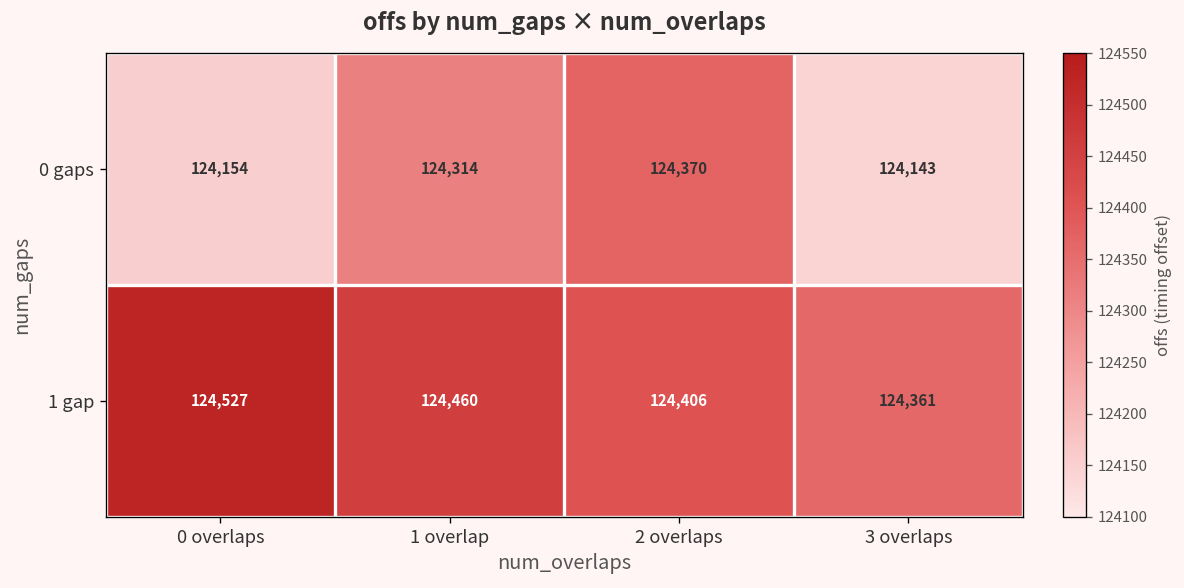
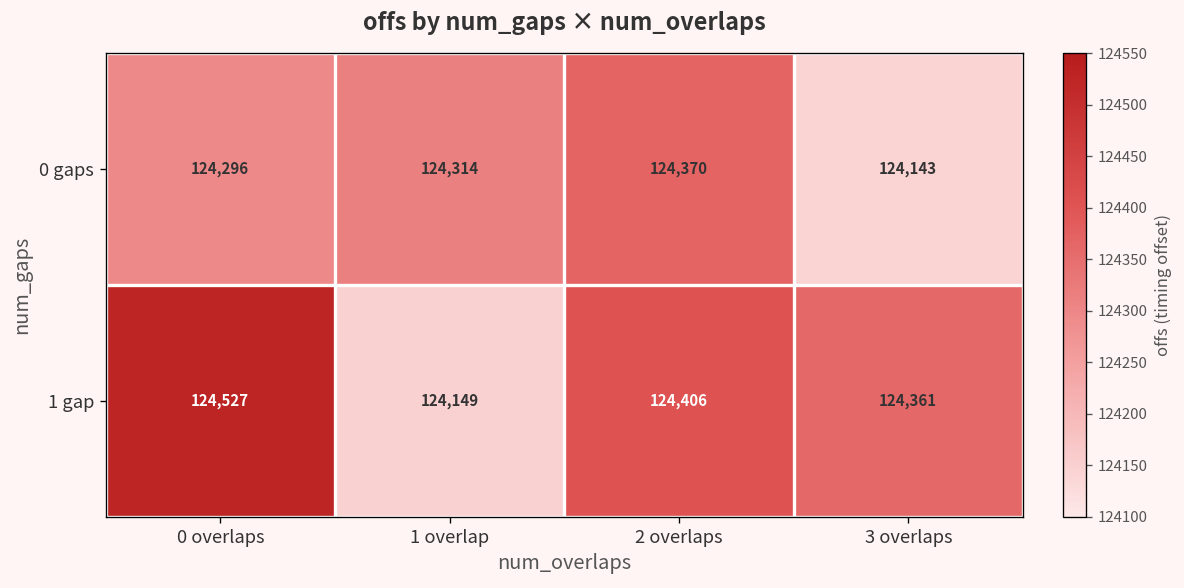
0 gaps, 0 overlaps: 124,154 -> 124,296
1 gap, 1 overlap: 124,460 -> 124,149
